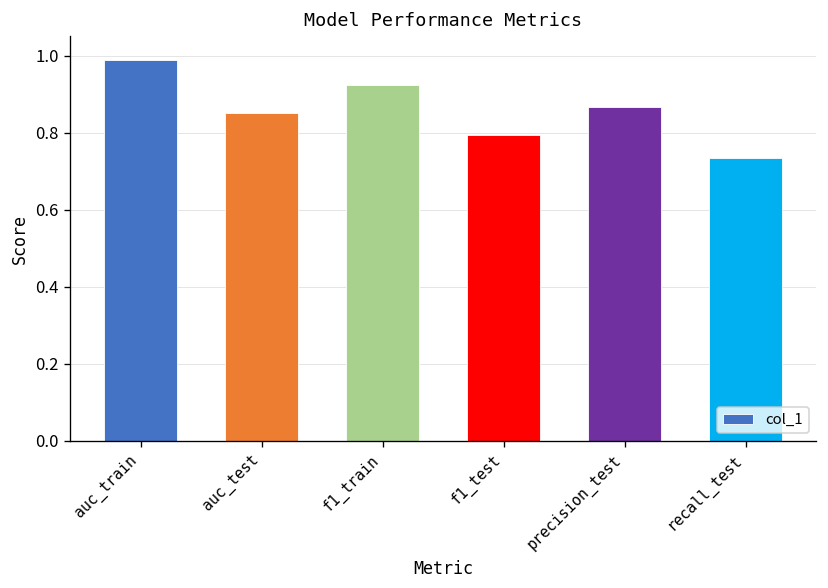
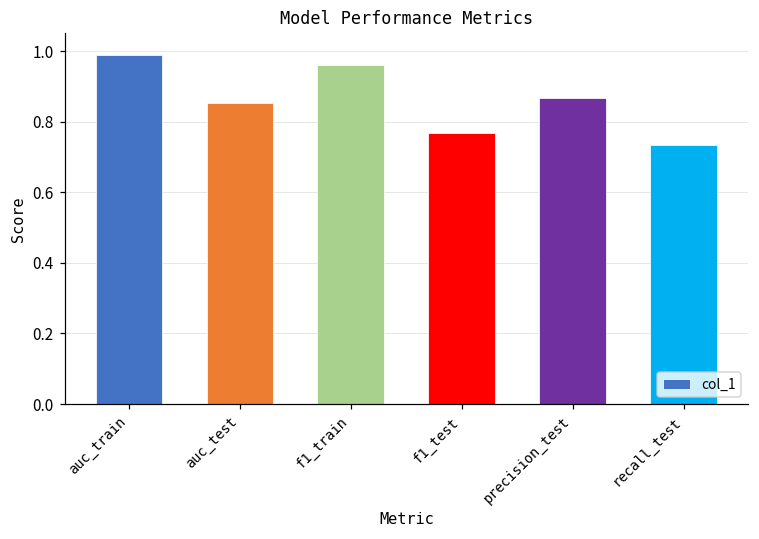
f1_train: 0.92 -> 0.96
f1_test: 0.79 -> 0.77
